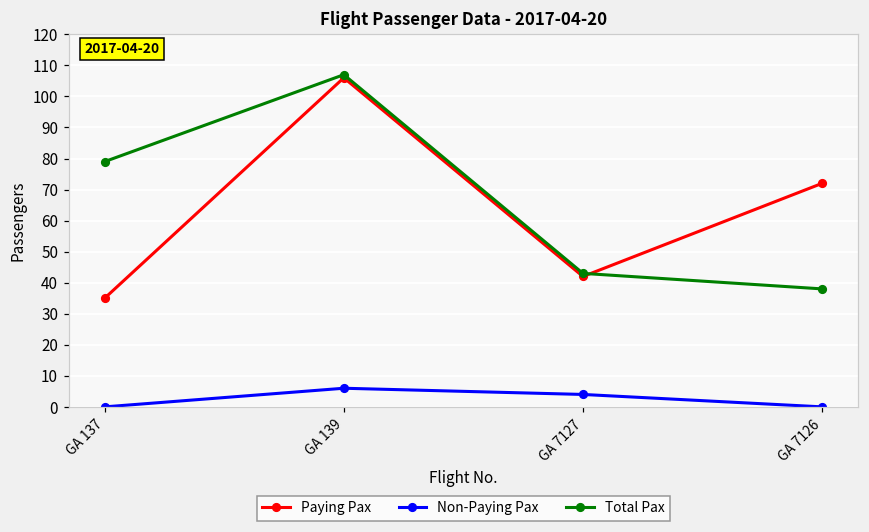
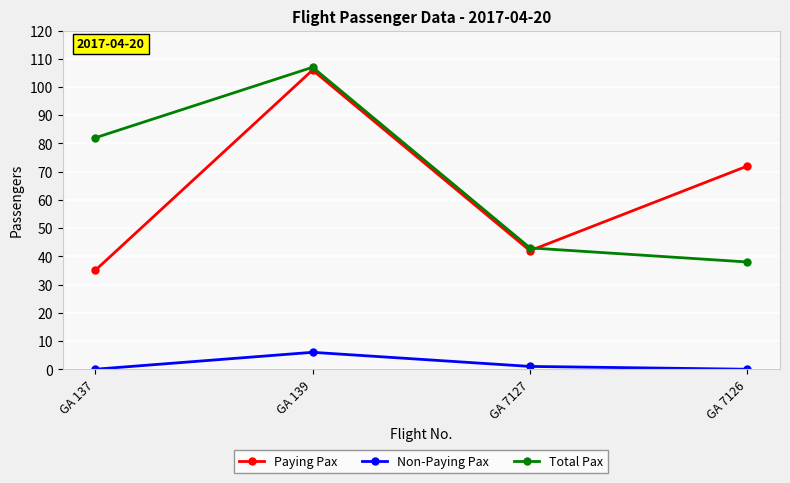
Total Pax, GA 137: 79 -> 82
Non-Paying Pax, GA 7127: 4 -> 1
